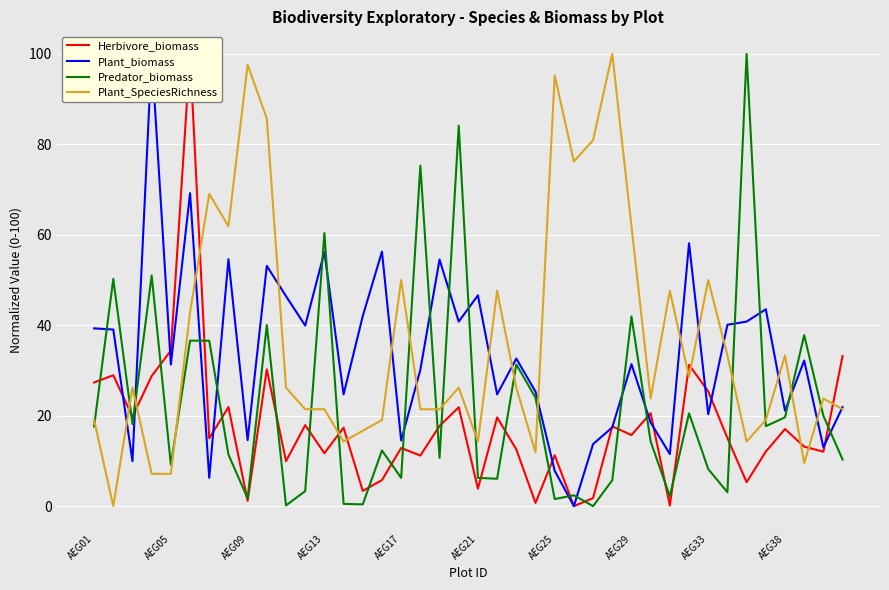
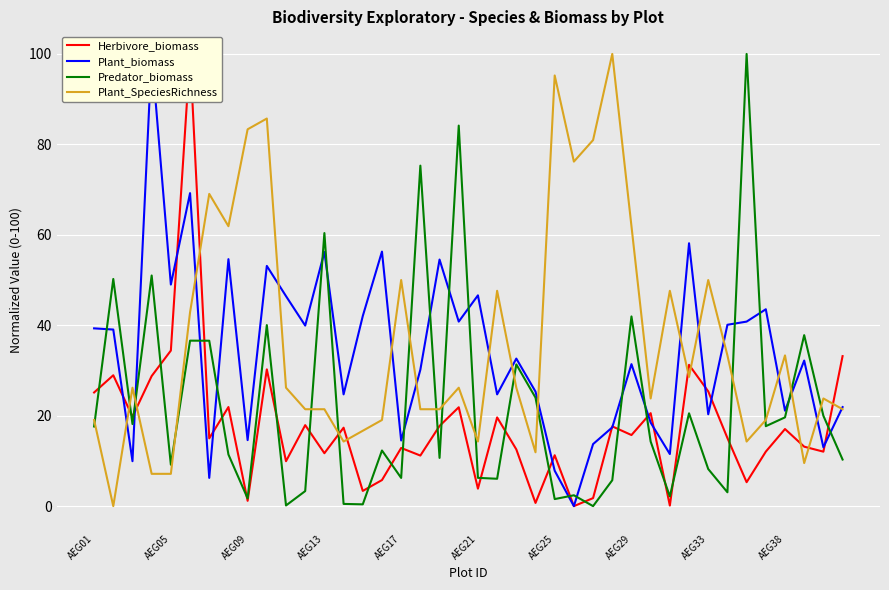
Herbivore_biomass, AEG01: 27 -> 25
Plant_biomass, AEG05: 31 -> 49
Plant_SpeciesRichness, AEG09: 98 -> 83
